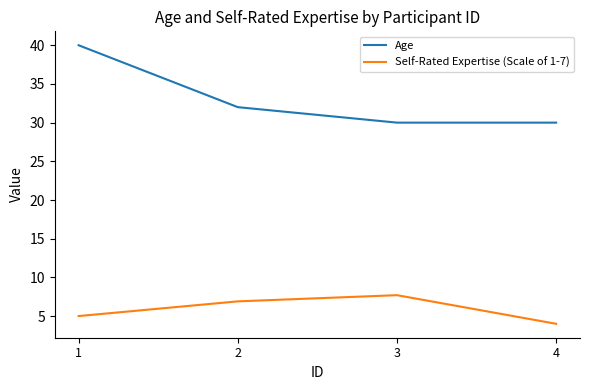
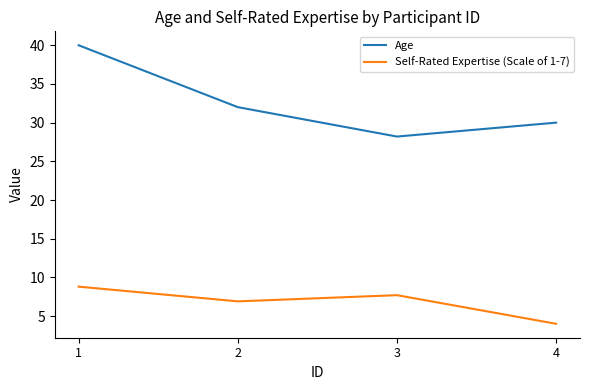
Self-Rated Expertise (Scale of 1-7), 1: 5 -> 9
Age, 3: 30 -> 28
